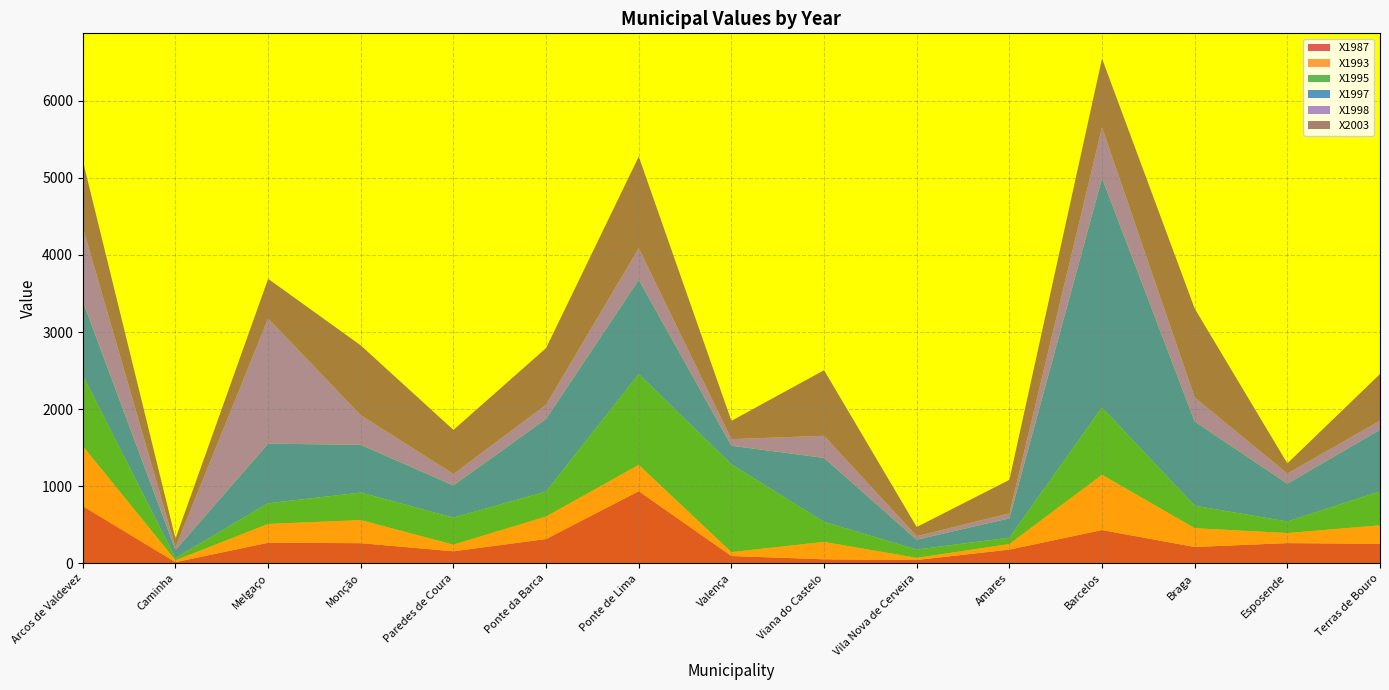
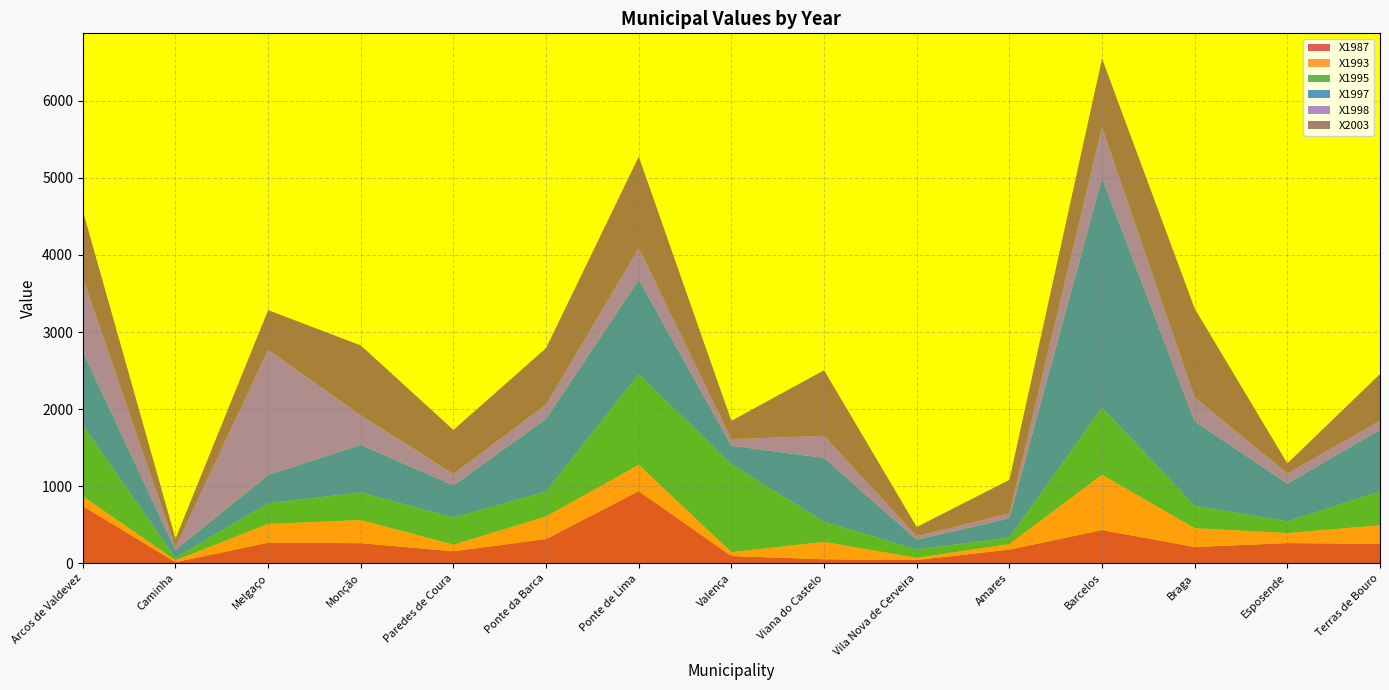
X1993, Arcos de Valdevez: 800 -> 100
X1997, Melgaço: 800 -> 400
